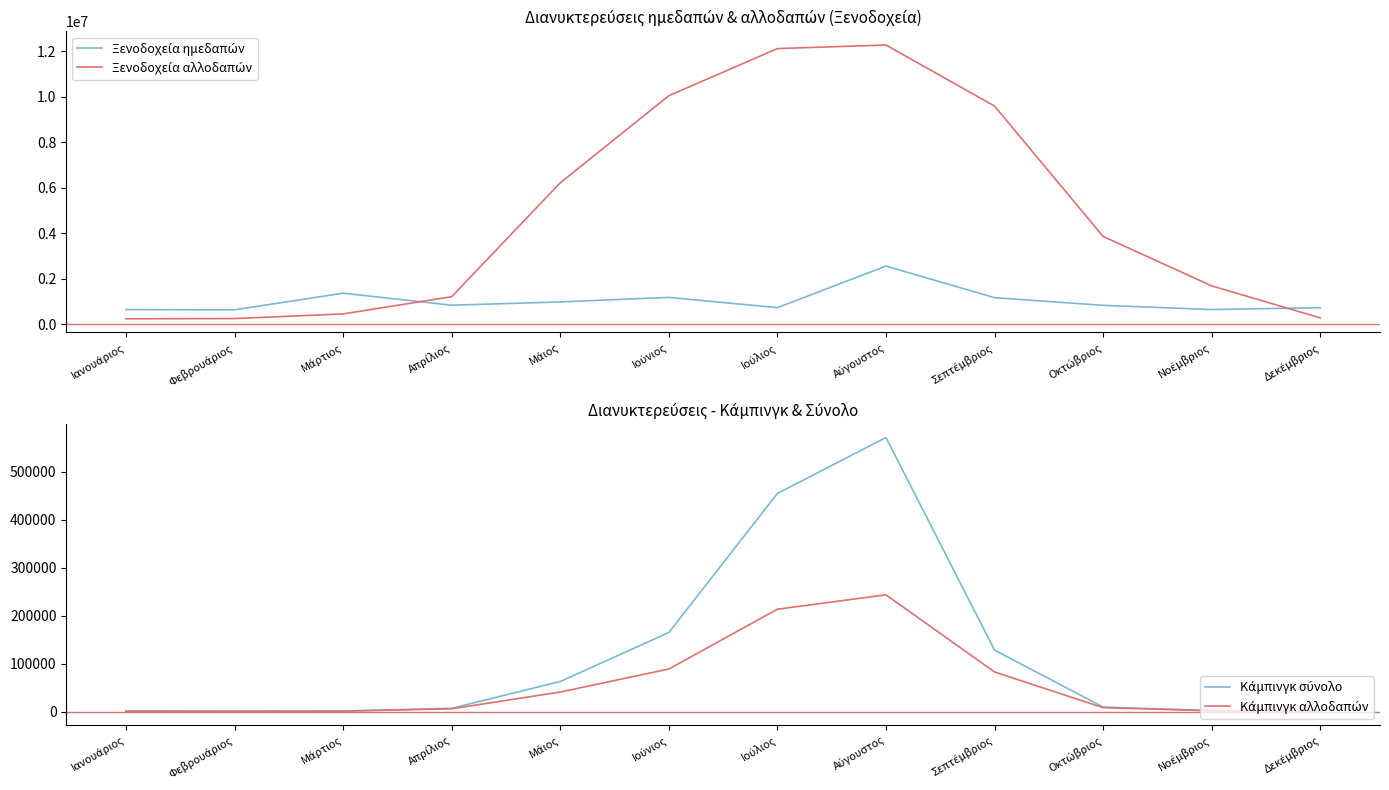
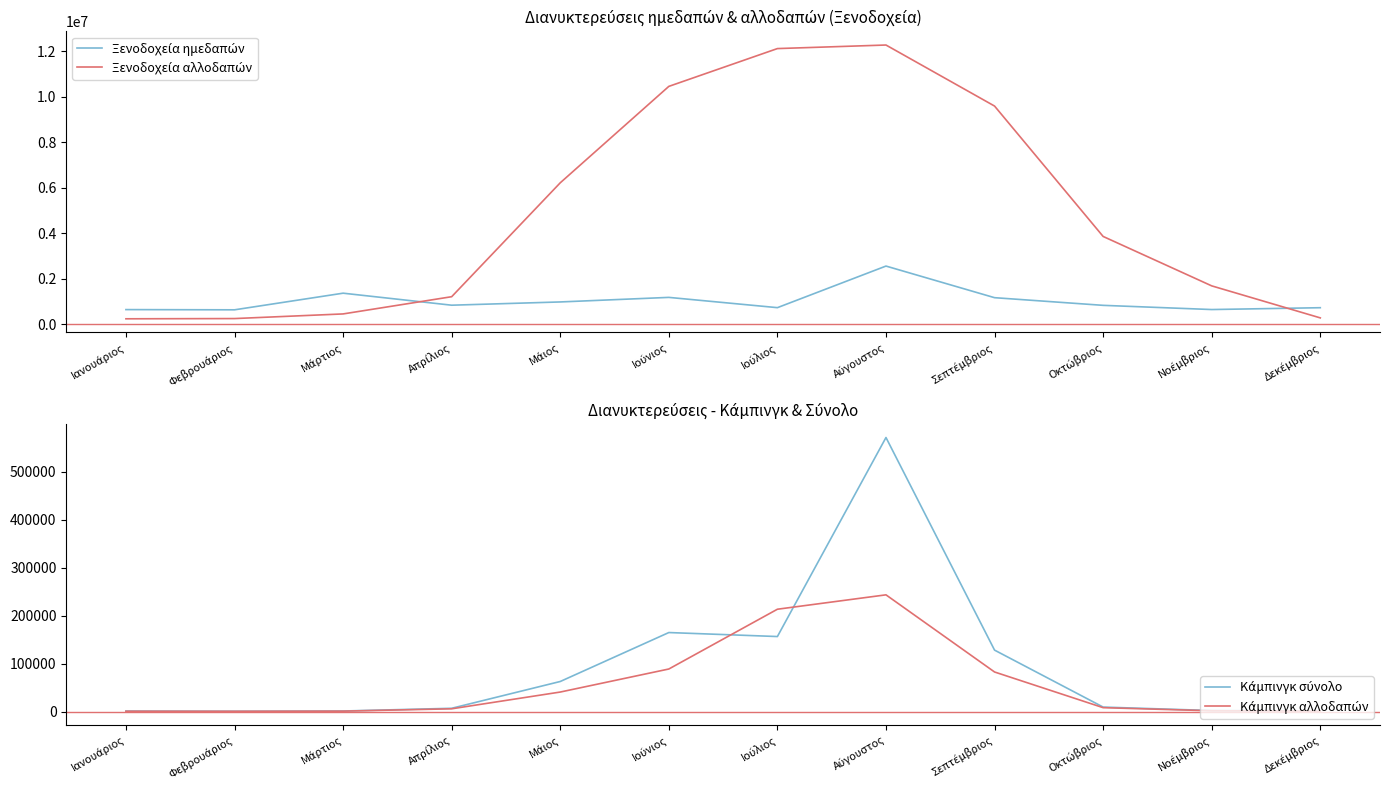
Διανυκτερεύσεις ημεδαπών & αλλοδαπών (Ξενοδοχεία), Ξενοδοχεία αλλοδαπών, Ιούνιος: 10100000 -> 10500000
Διανυκτερεύσεις - Κάμπινγκ & Σύνολο, Κάμπινγκ σύνολο, Ιούλιος: 450000 -> 160000
